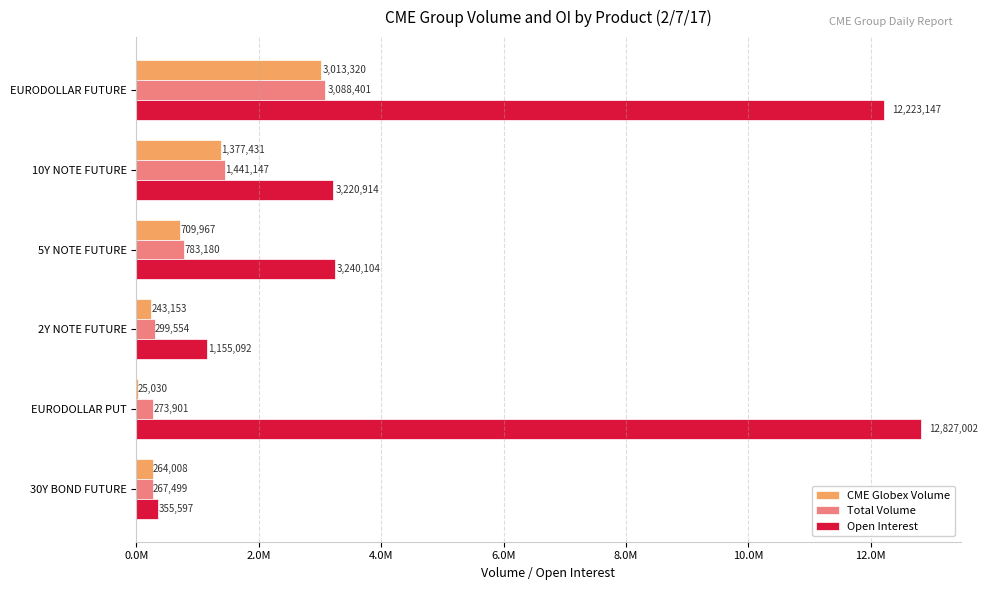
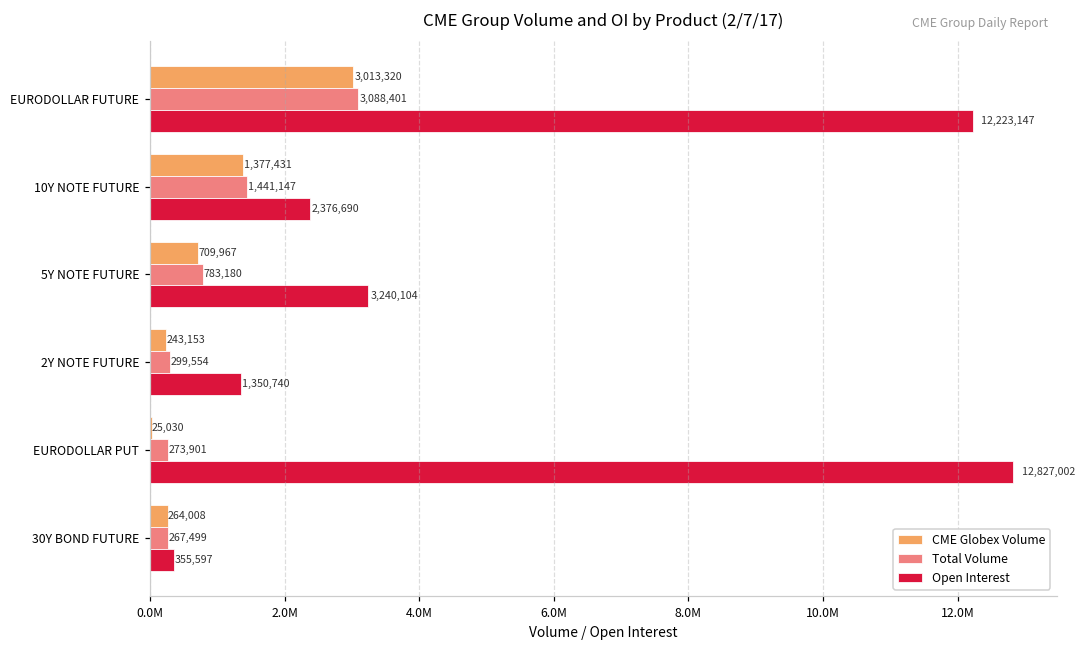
Open Interest, 10Y NOTE FUTURE: 3,220,914 -> 2,376,690
Open Interest, 2Y NOTE FUTURE: 1,155,092 -> 1,350,740
